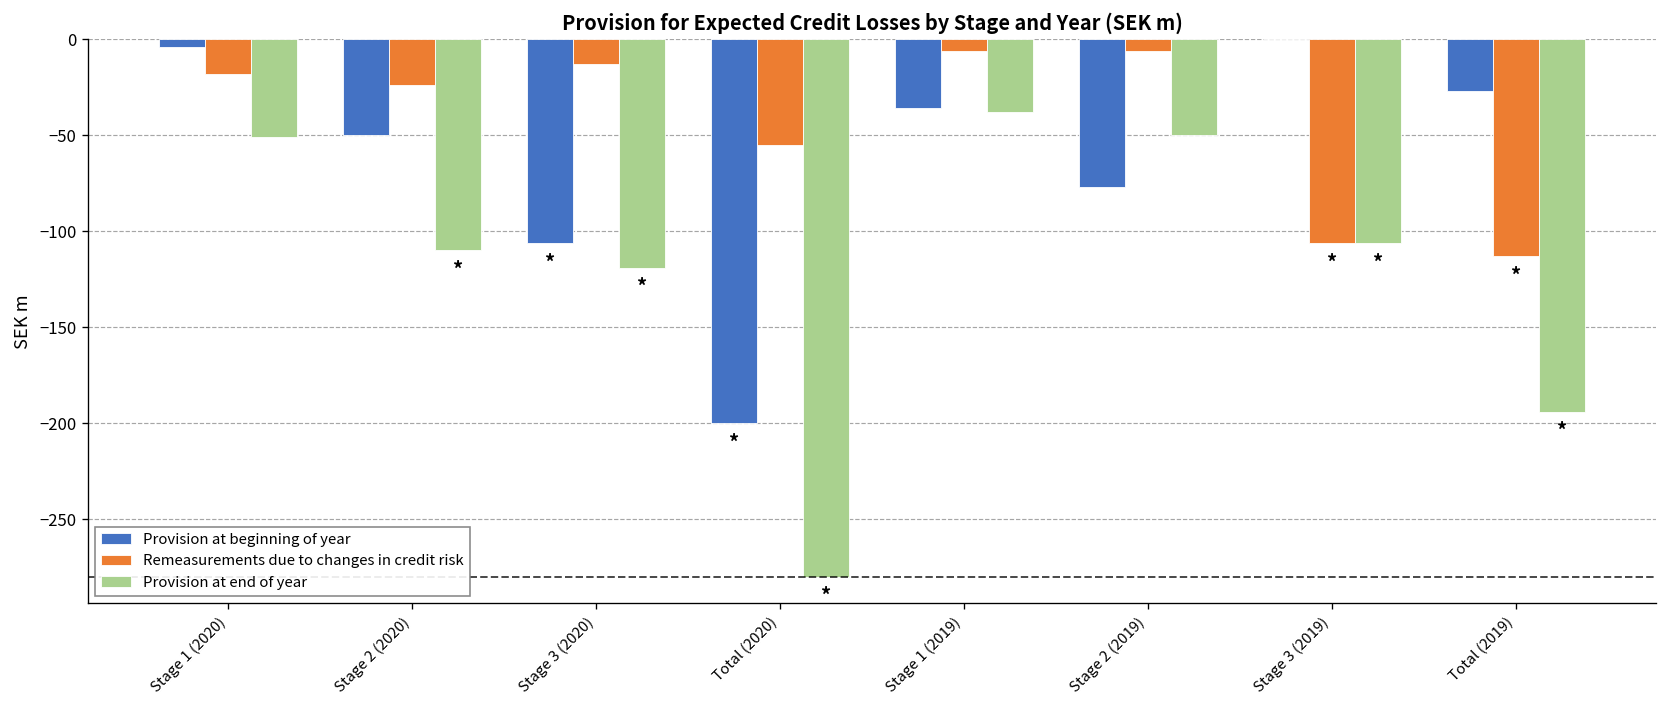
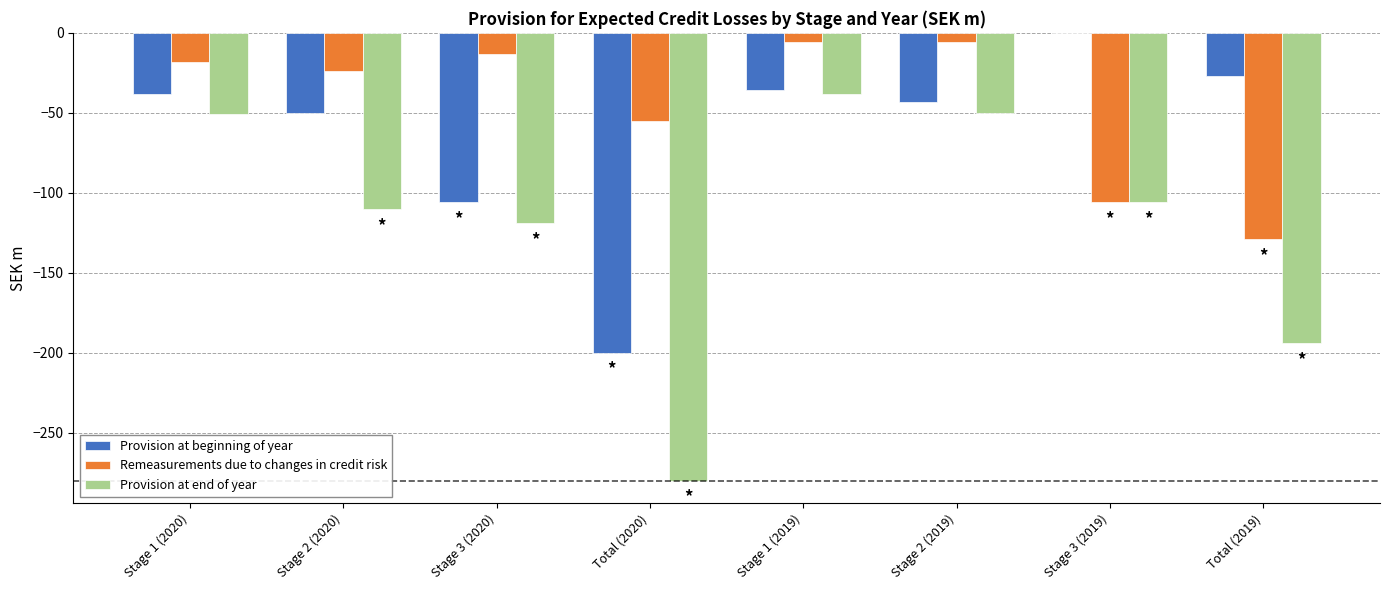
Provision at beginning of year, Stage 1 (2020): -4 -> -38
Provision at beginning of year, Stage 2 (2019): -77 -> -43
Remeasurements due to changes in credit risk, Total (2019): -113 -> -129
